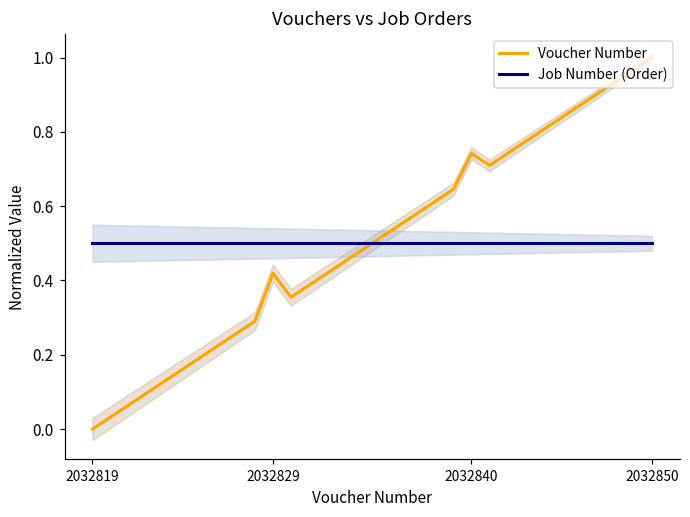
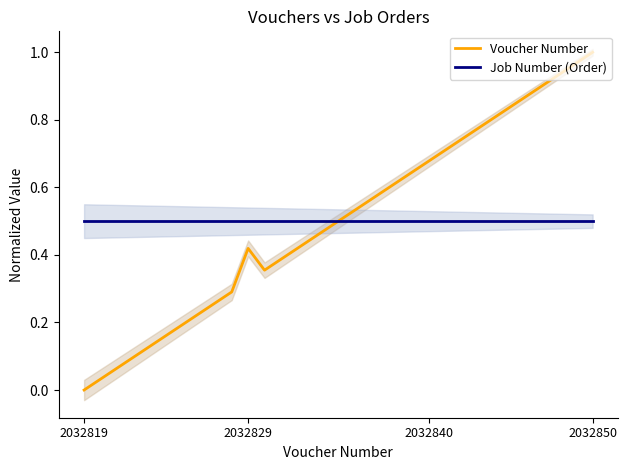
Voucher Number, 2032840: 0.74 -> 0.68
